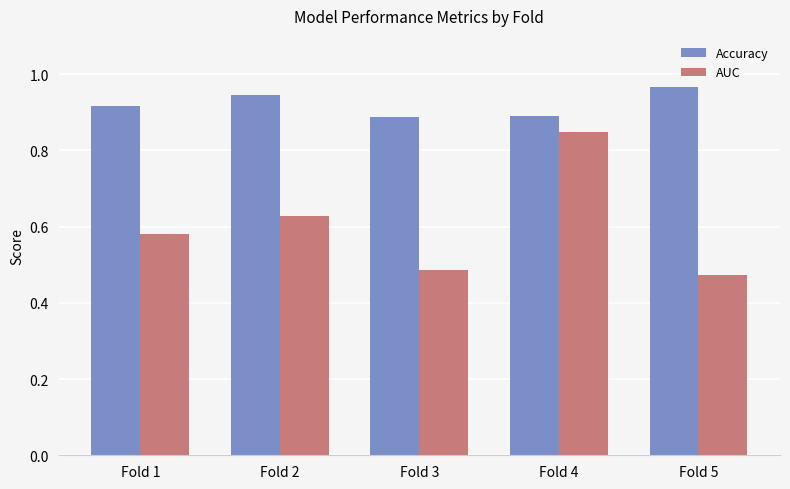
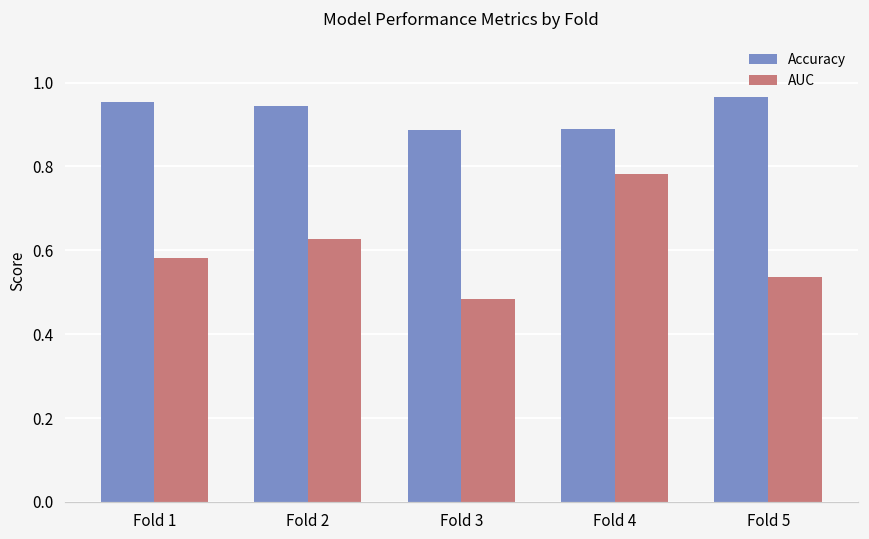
Accuracy, Fold 1: 0.92 -> 0.95
AUC, Fold 4: 0.85 -> 0.78
AUC, Fold 5: 0.47 -> 0.54
